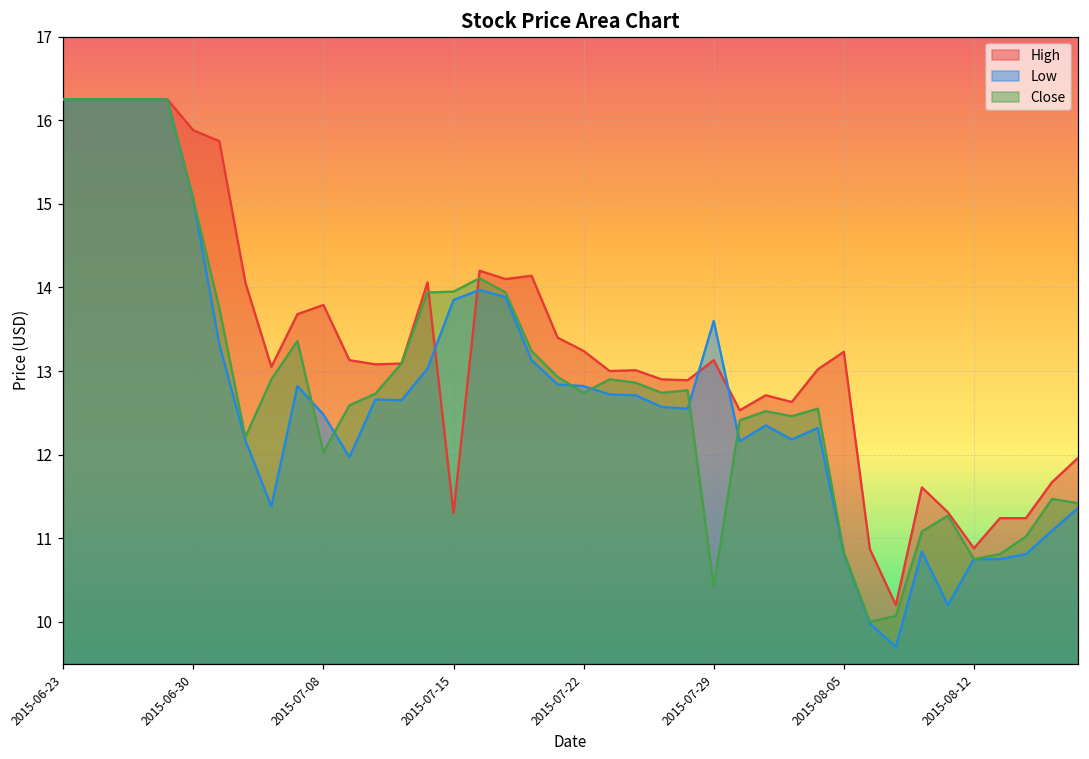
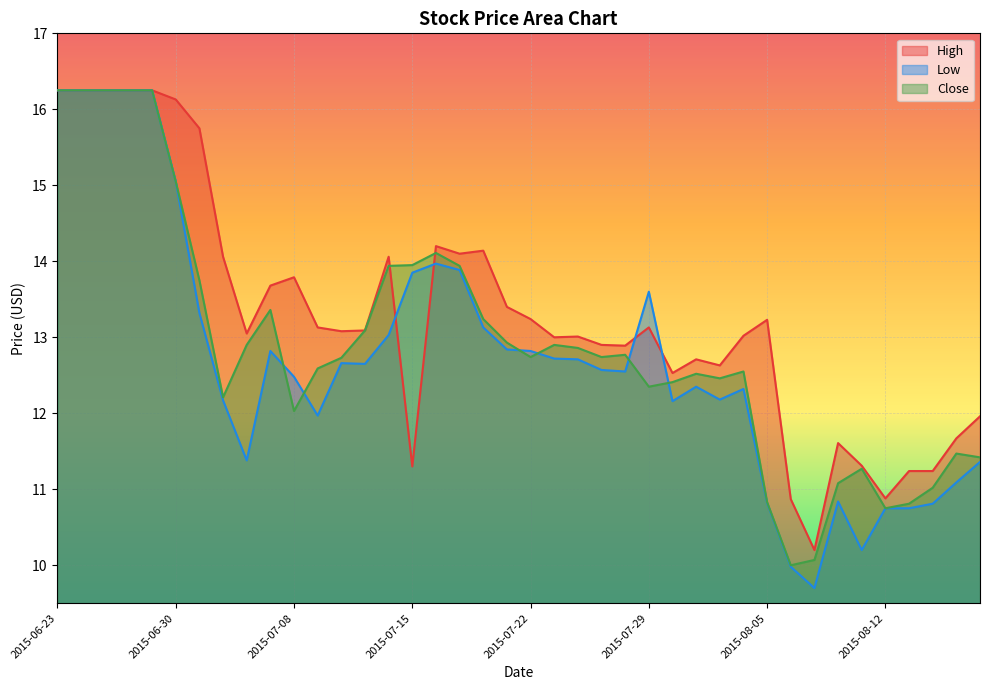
High, 2015-06-30: 15.9 -> 16.1
Close, 2015-07-29: 10.4 -> 12.4
